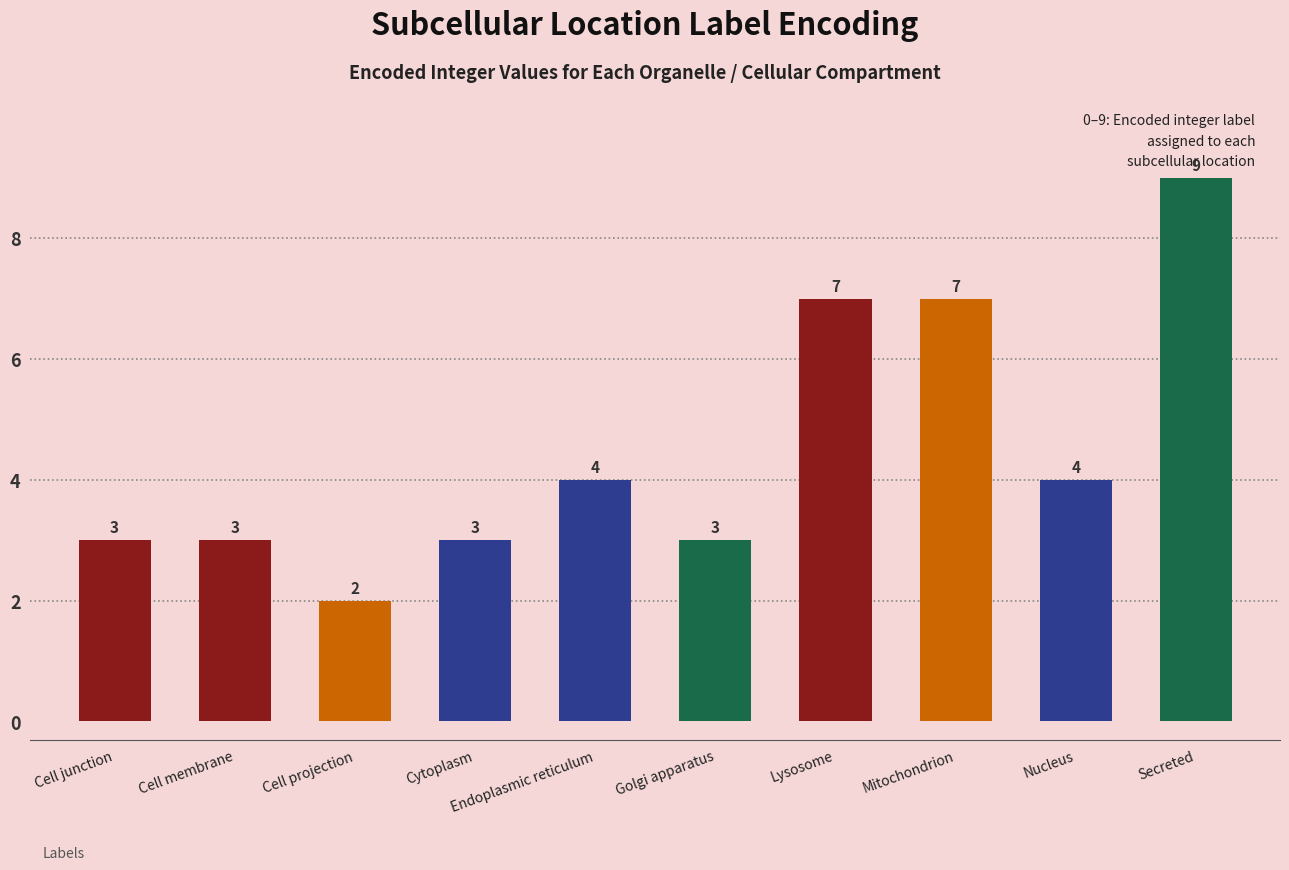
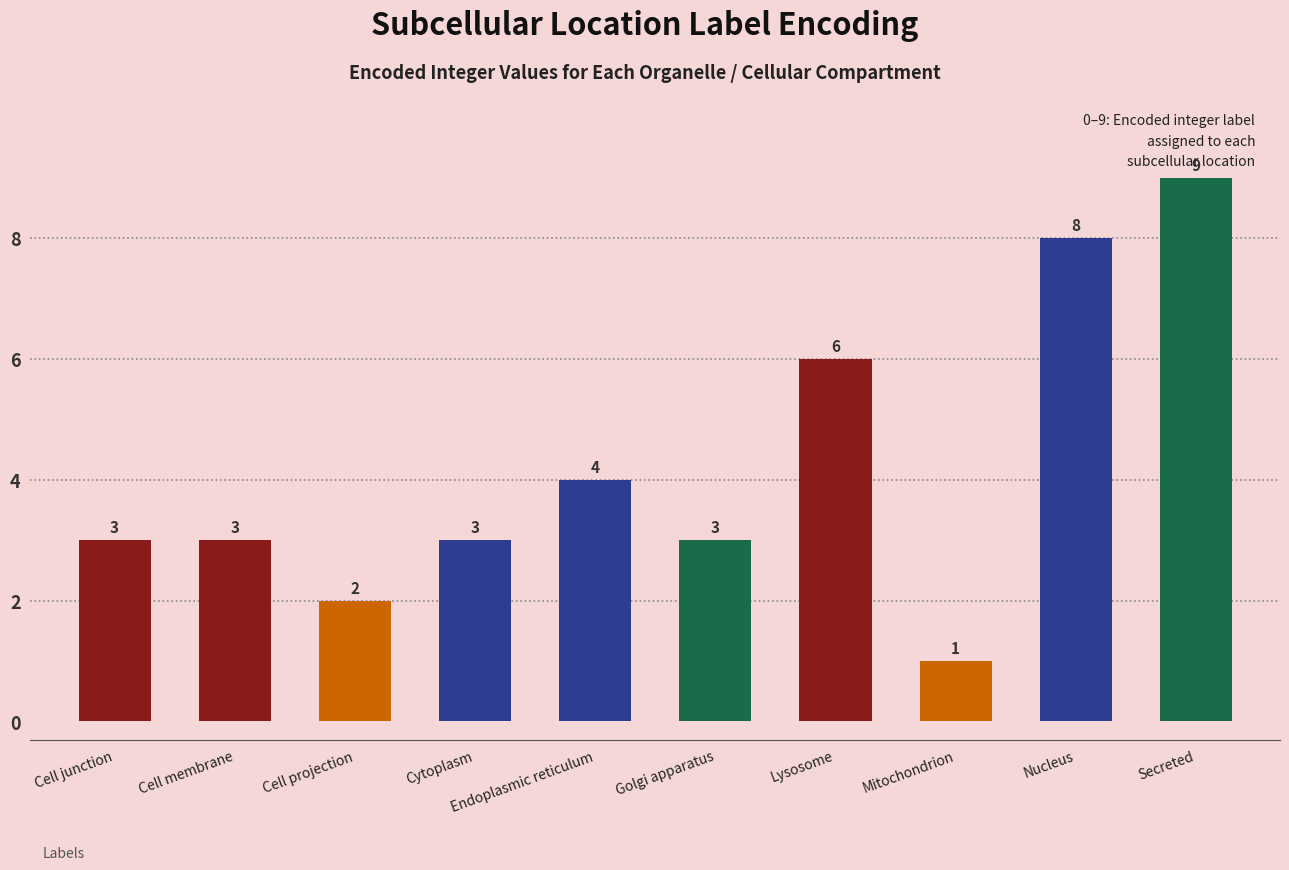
Lysosome: 7 -> 6
Mitochondrion: 7 -> 1
Nucleus: 4 -> 8
